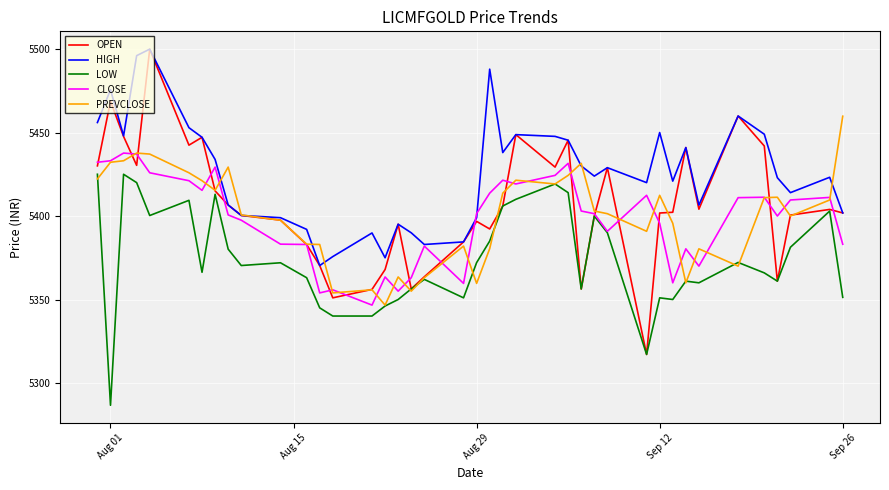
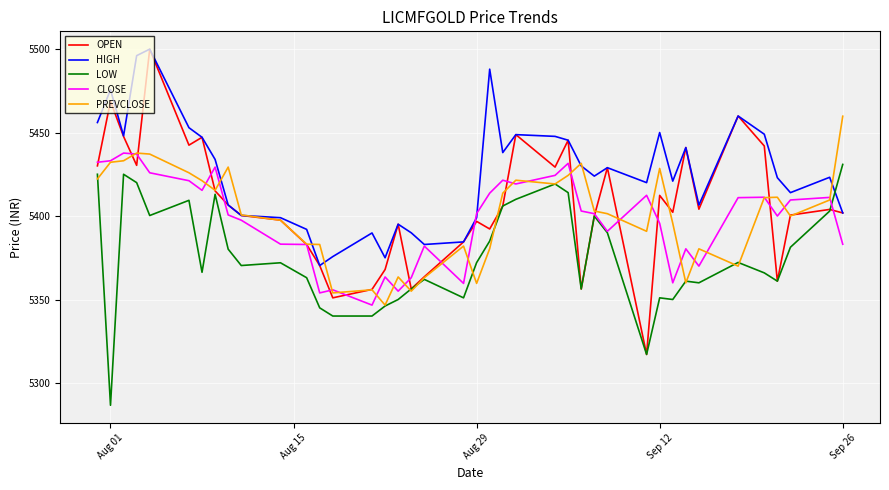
OPEN, Sep 12: 5402 -> 5412
PREVCLOSE, Sep 12: 5412 -> 5429
LOW, Sep 26: 5351 -> 5431
